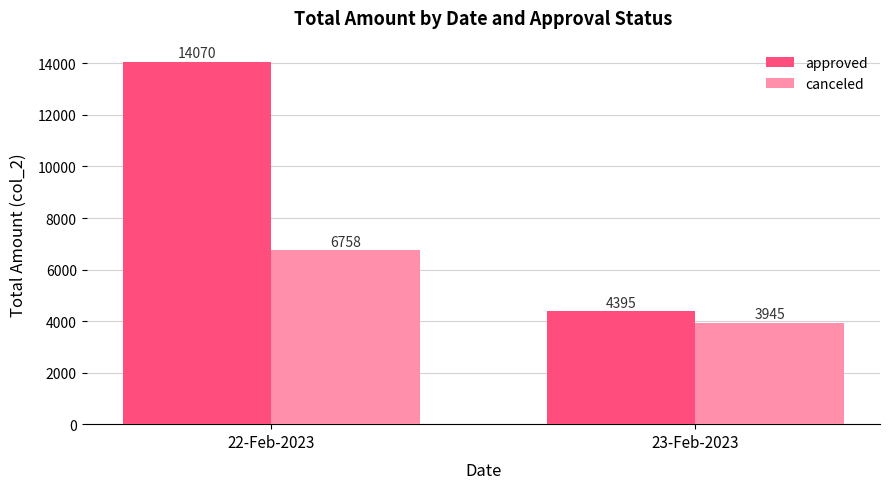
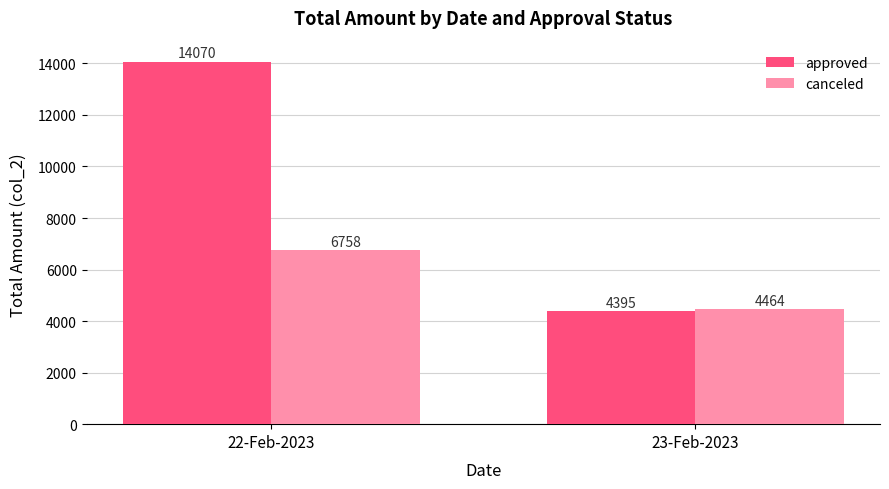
canceled, 23-Feb-2023: 3945 -> 4464
